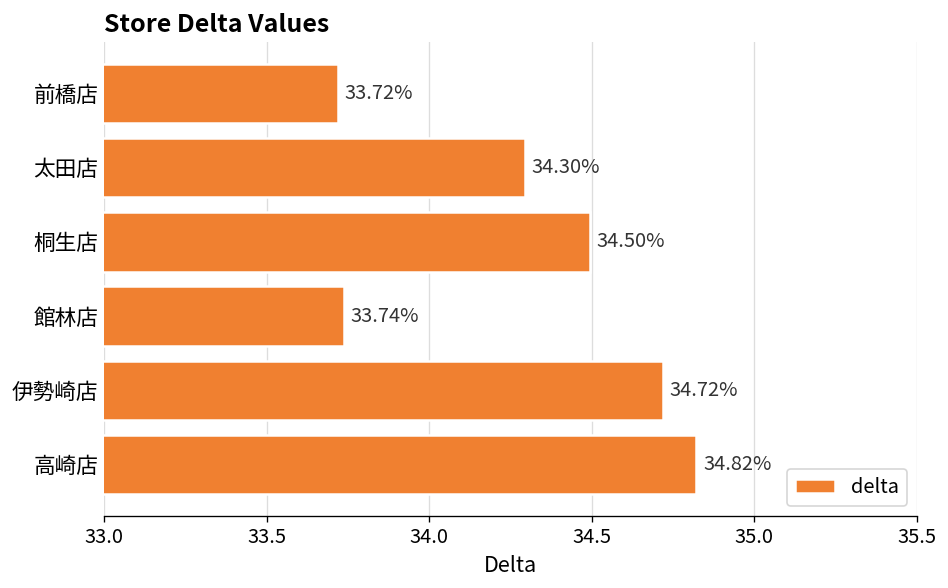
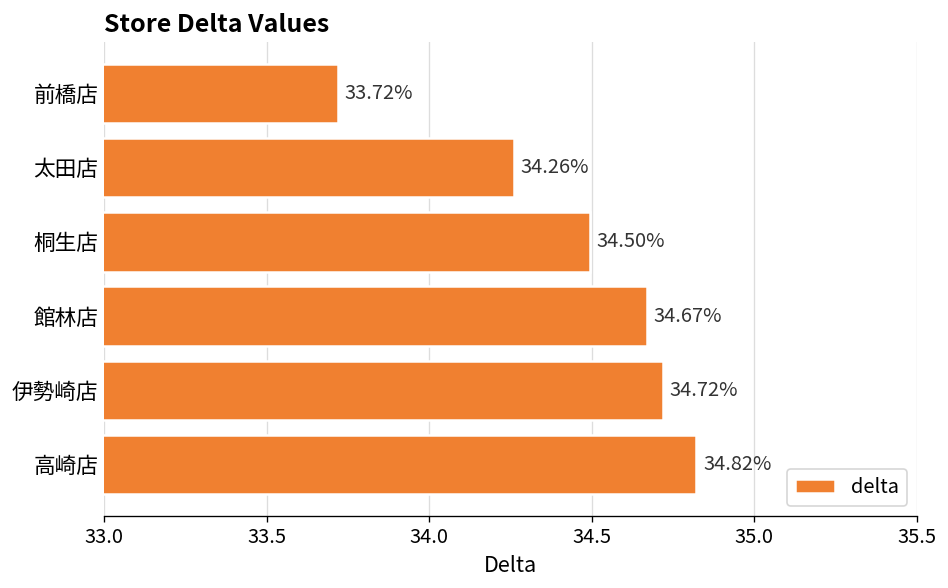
太田店: 34.30% -> 34.26%
館林店: 33.74% -> 34.67%
